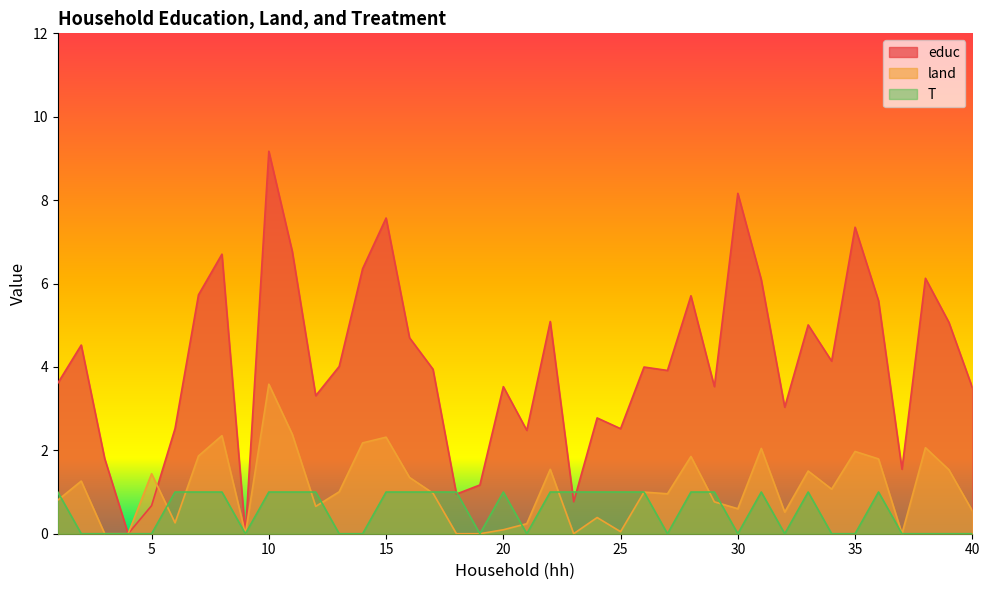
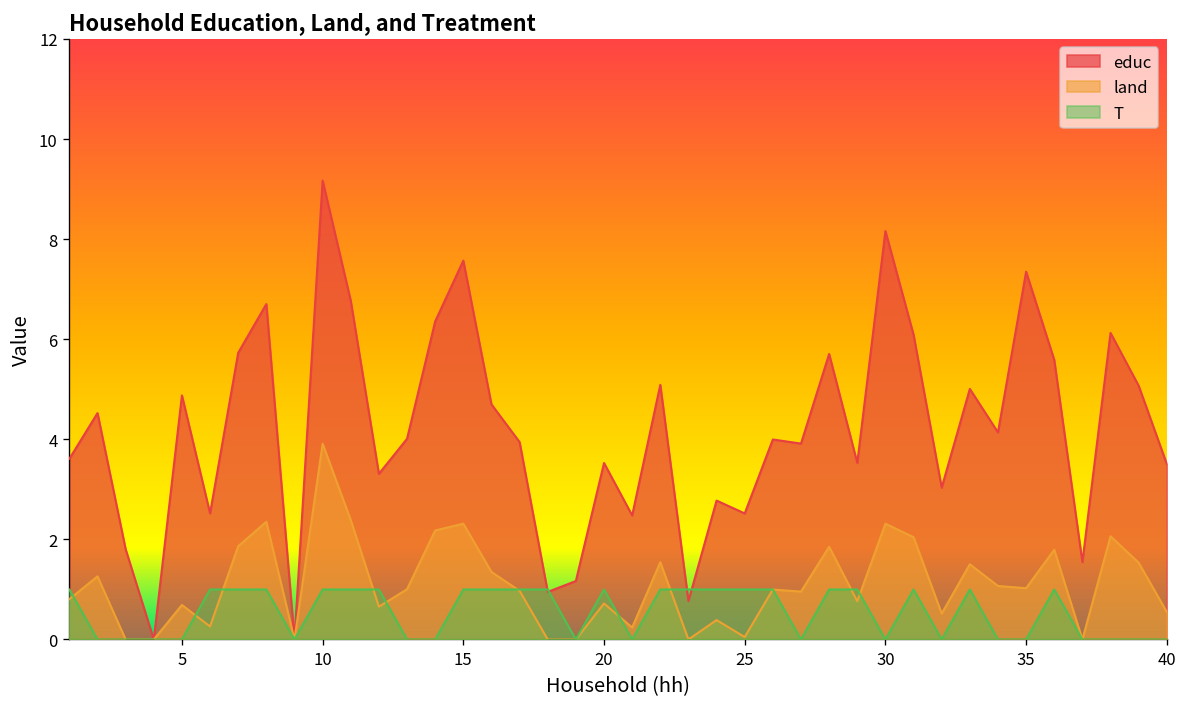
educ, 5: 0.7 -> 4.9
land, 5: 1.4 -> 0.7
land, 10: 3.6 -> 3.9
land, 20: 0.1 -> 0.7
land, 30: 0.6 -> 2.3
land, 35: 2.0 -> 1.0
